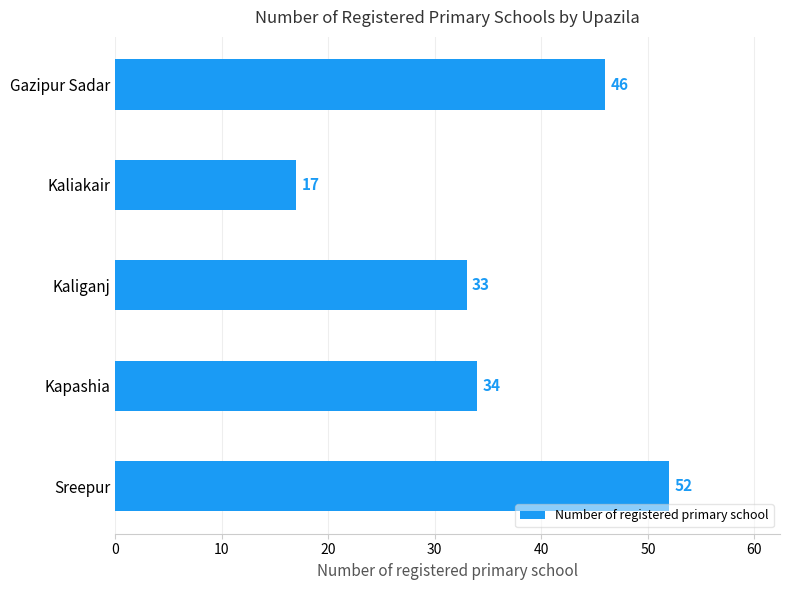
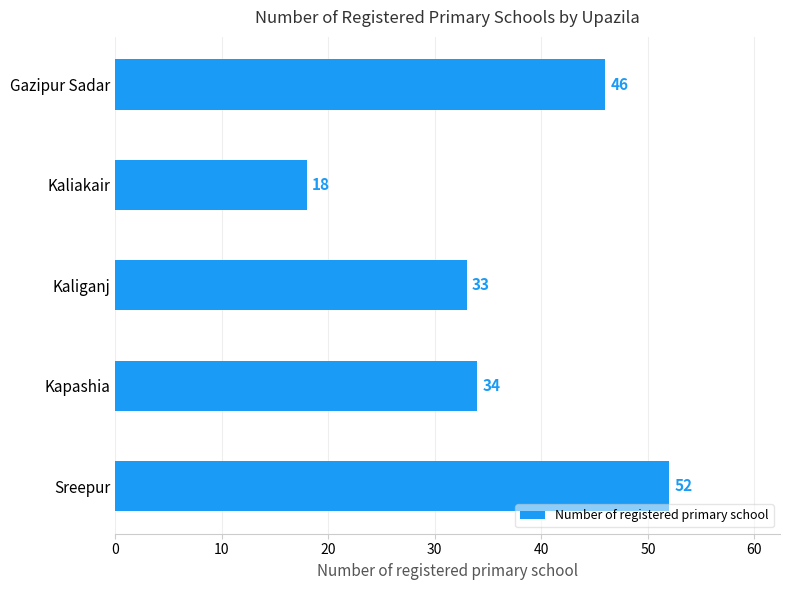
Kaliakair: 17 -> 18
